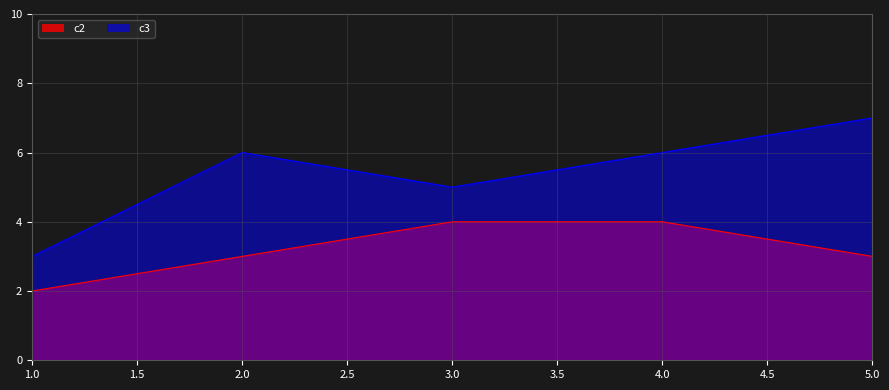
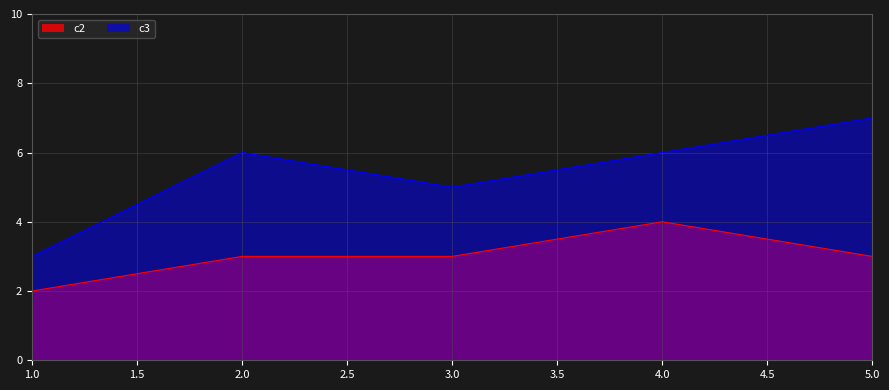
c2, 3.0: 4 -> 3
